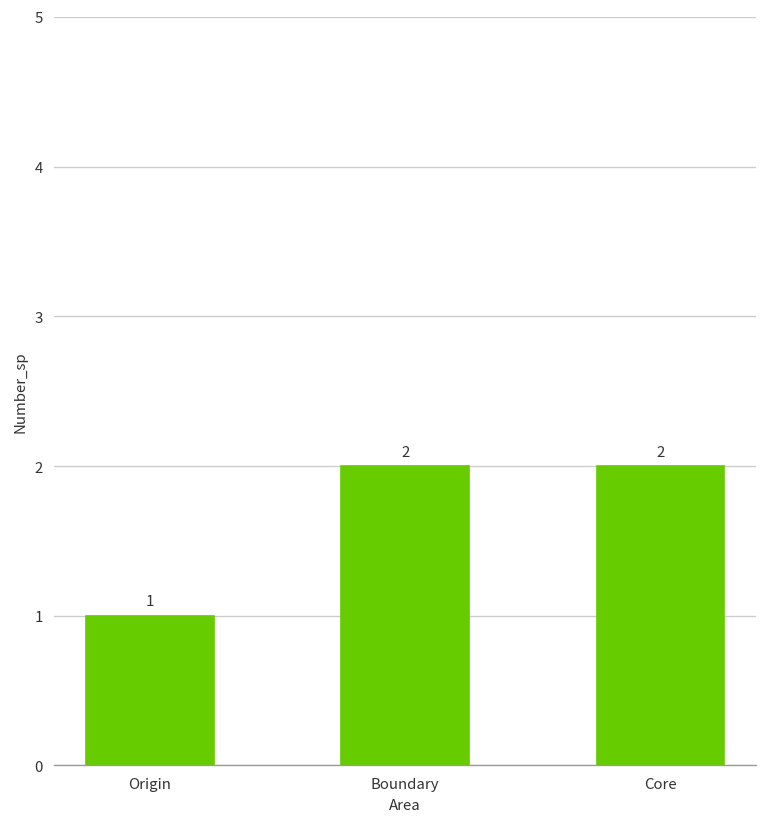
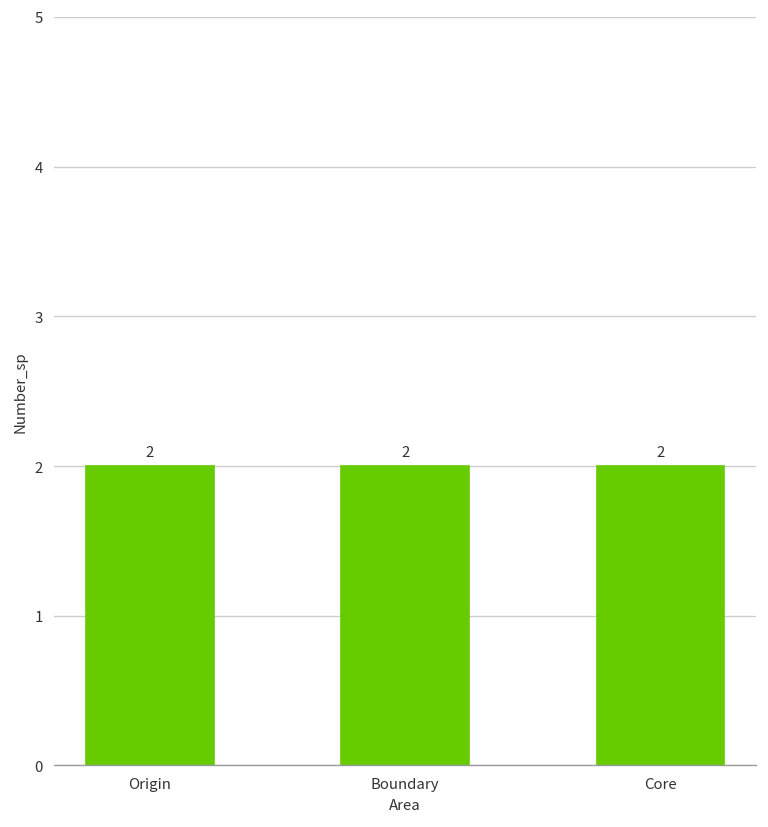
Origin: 1 -> 2
